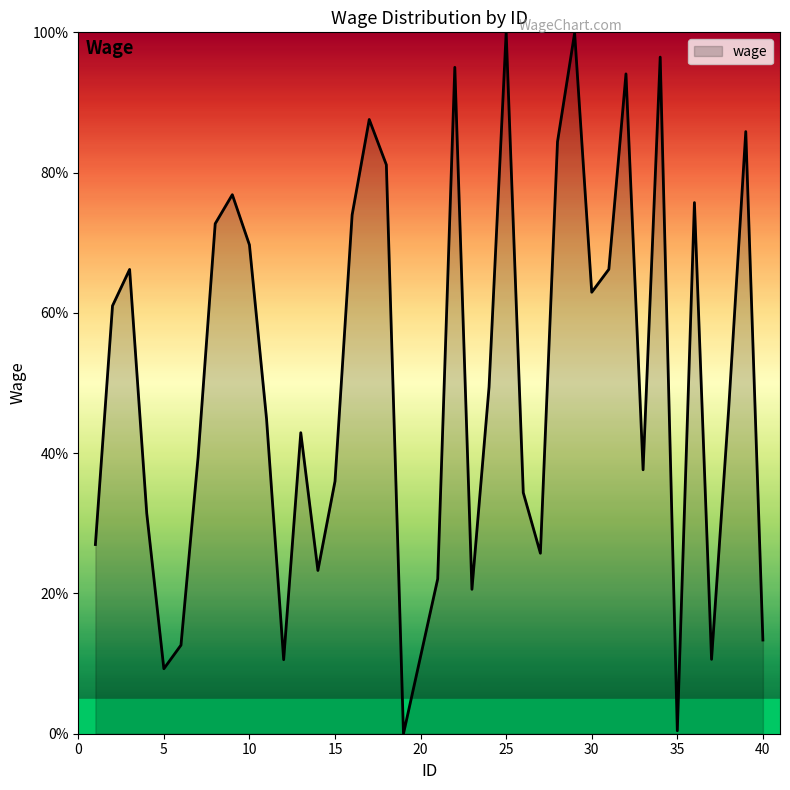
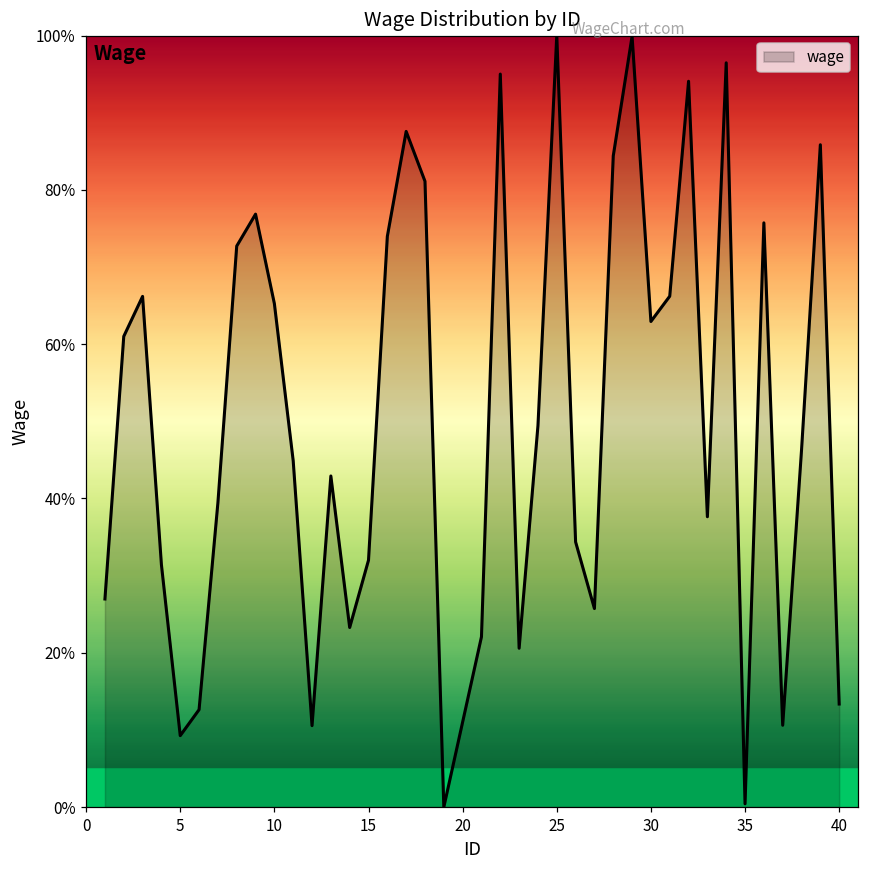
10: 70% -> 65%
15: 36% -> 32%
